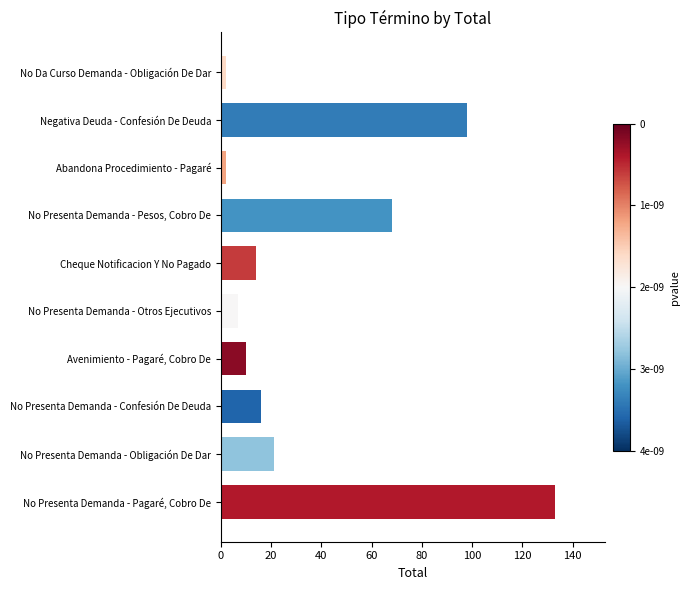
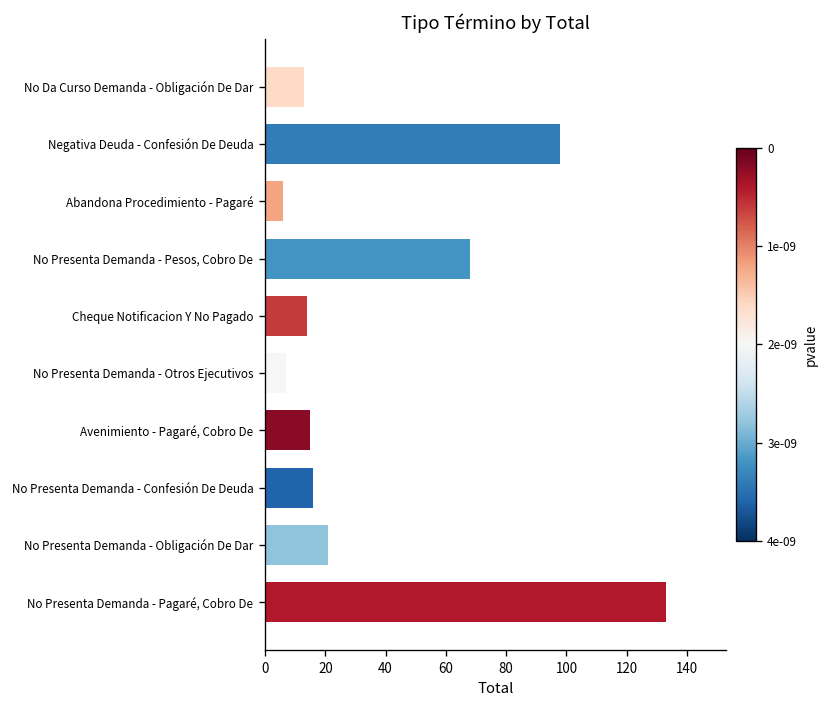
No Da Curso Demanda - Obligación De Dar: 2 -> 13
Abandona Procedimiento - Pagaré: 2 -> 6
Avenimiento - Pagaré, Cobro De: 10 -> 15
